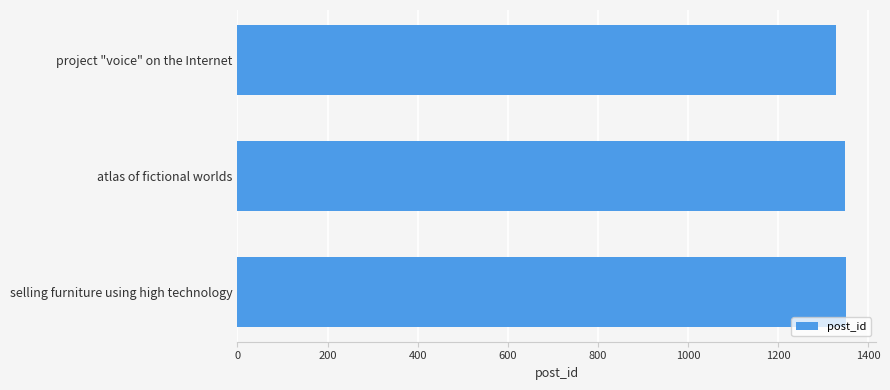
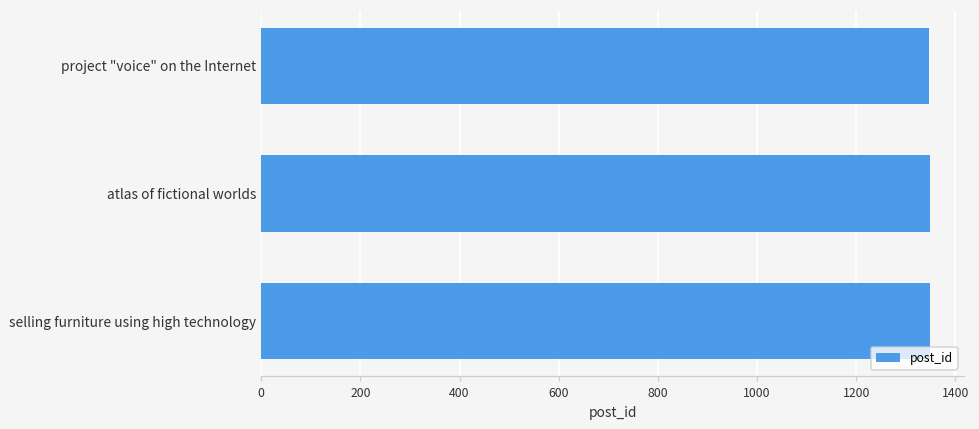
project "voice" on the Internet: 1330 -> 1350
